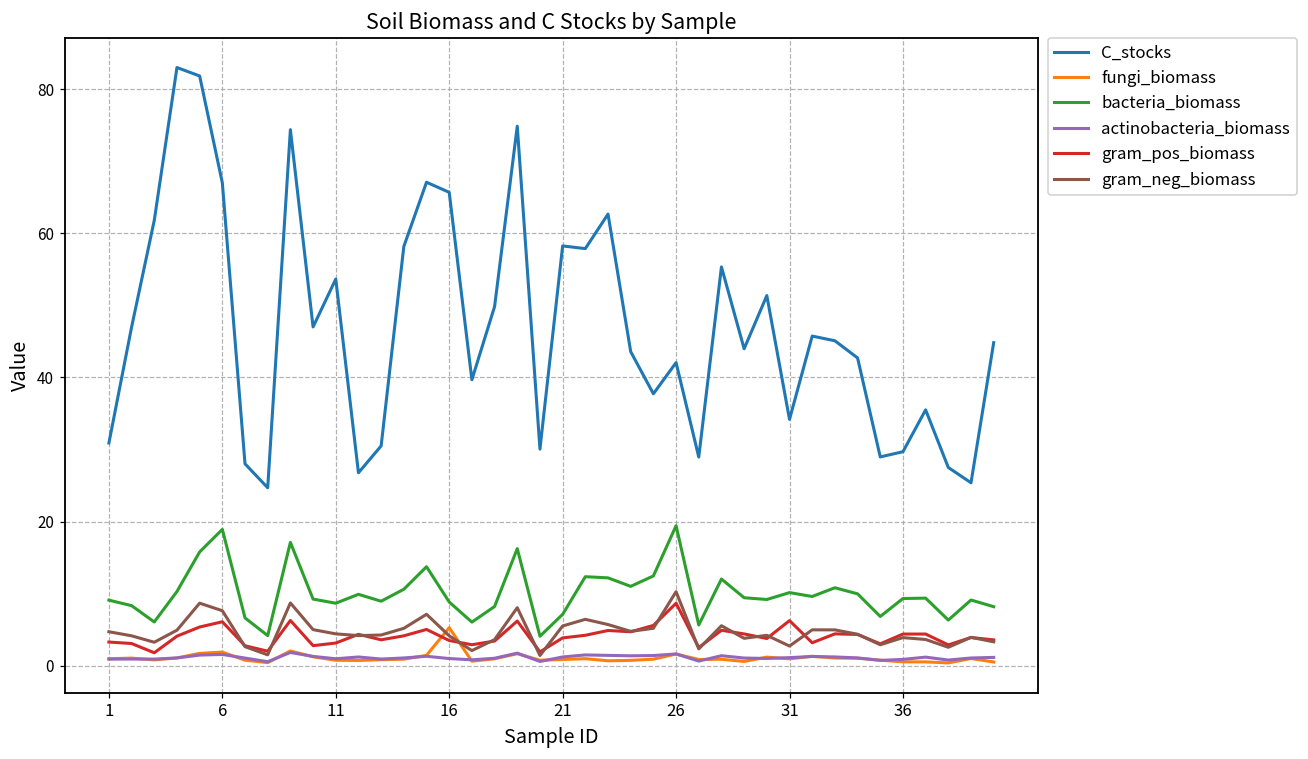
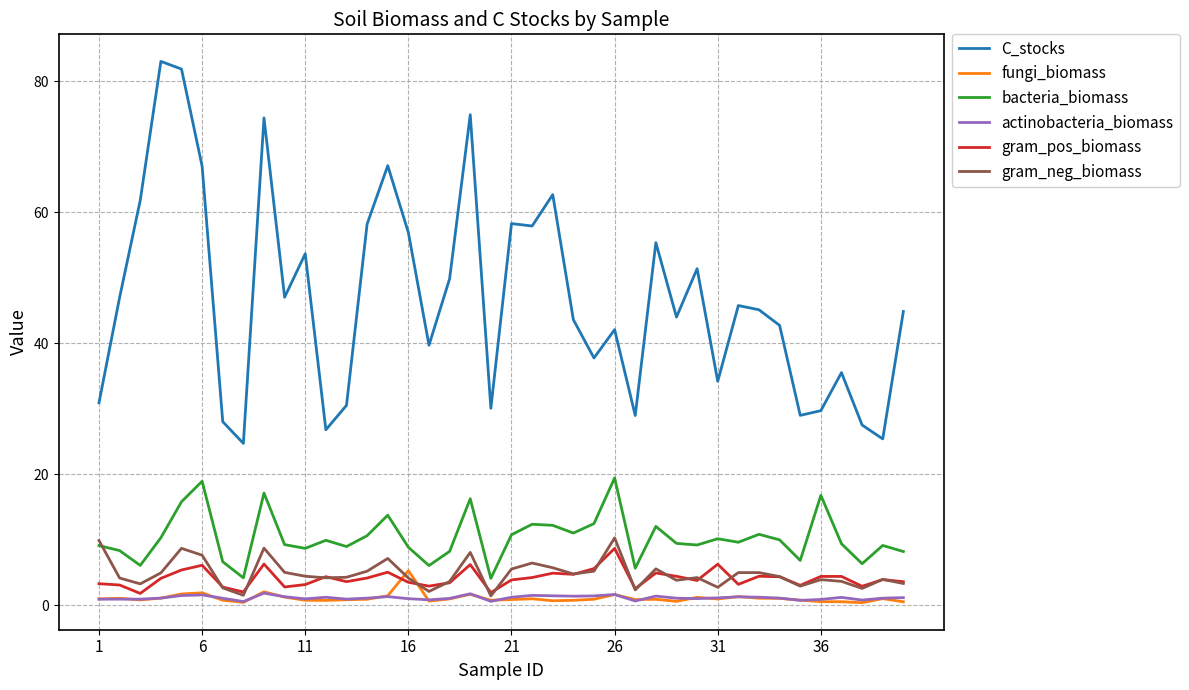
gram_neg_biomass, 1: 5 -> 10
C_stocks, 16: 66 -> 57
bacteria_biomass, 21: 7 -> 11
bacteria_biomass, 36: 9 -> 17
